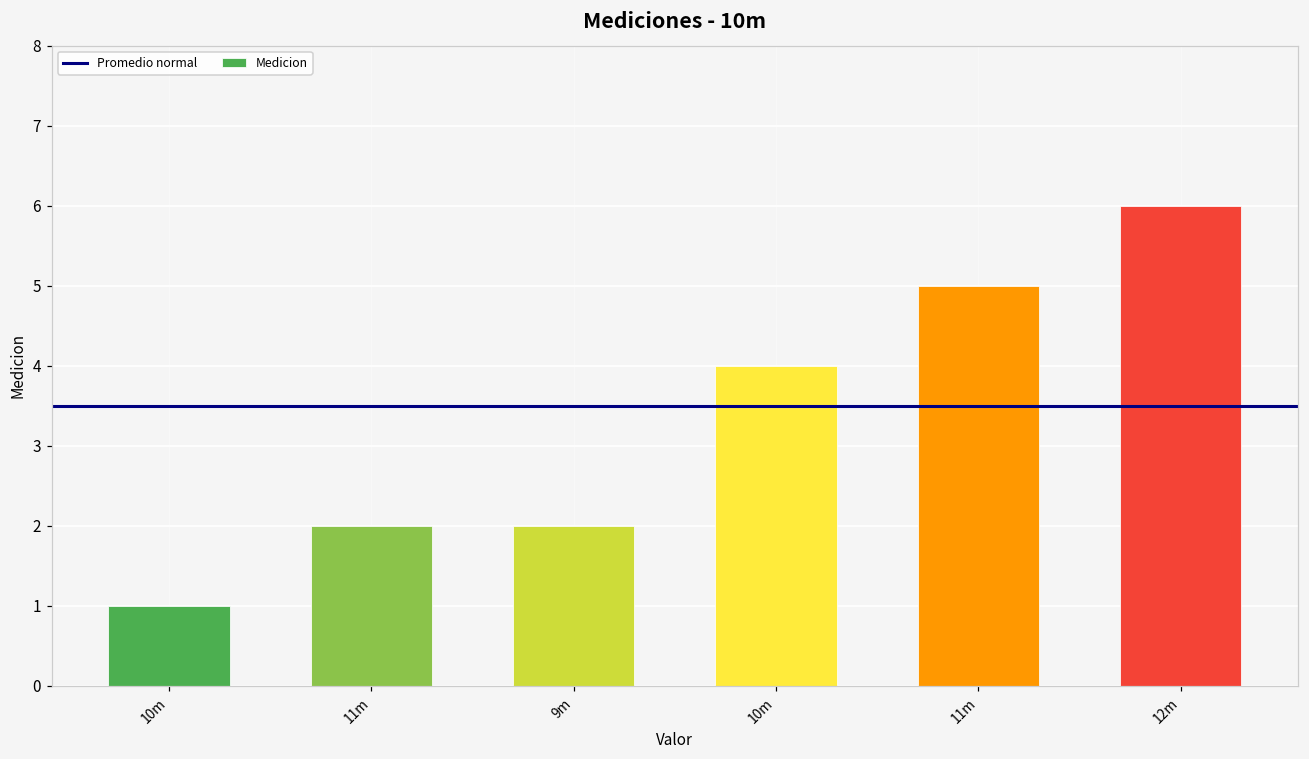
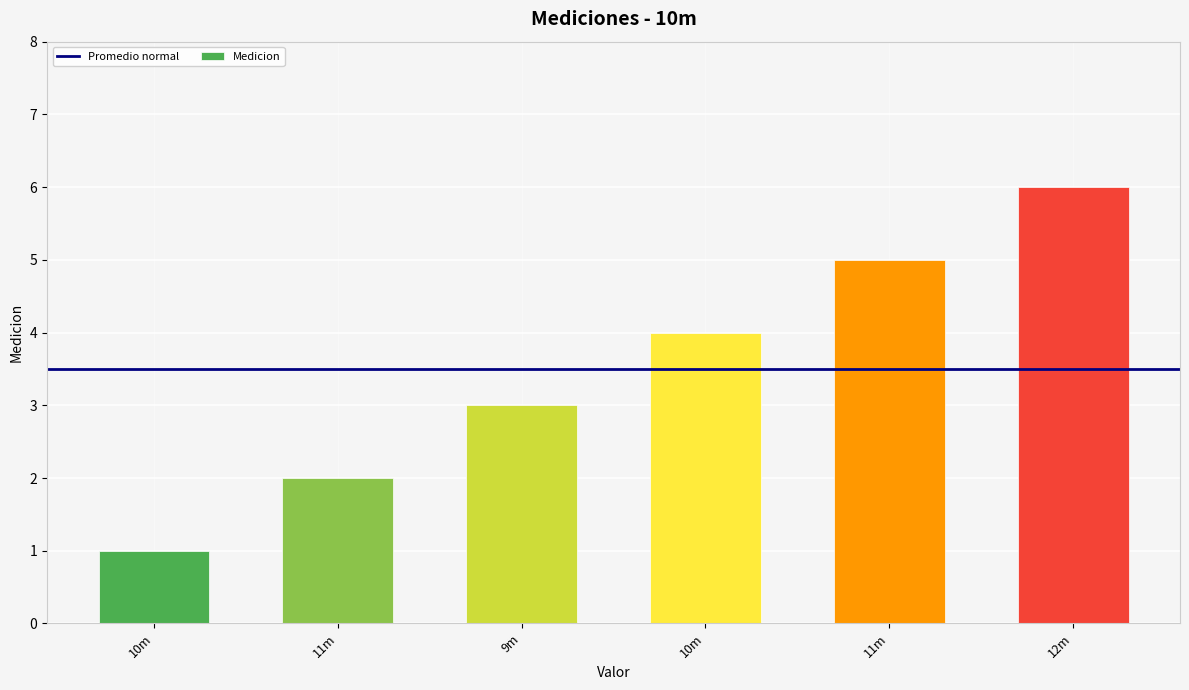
9m: 2 -> 3
